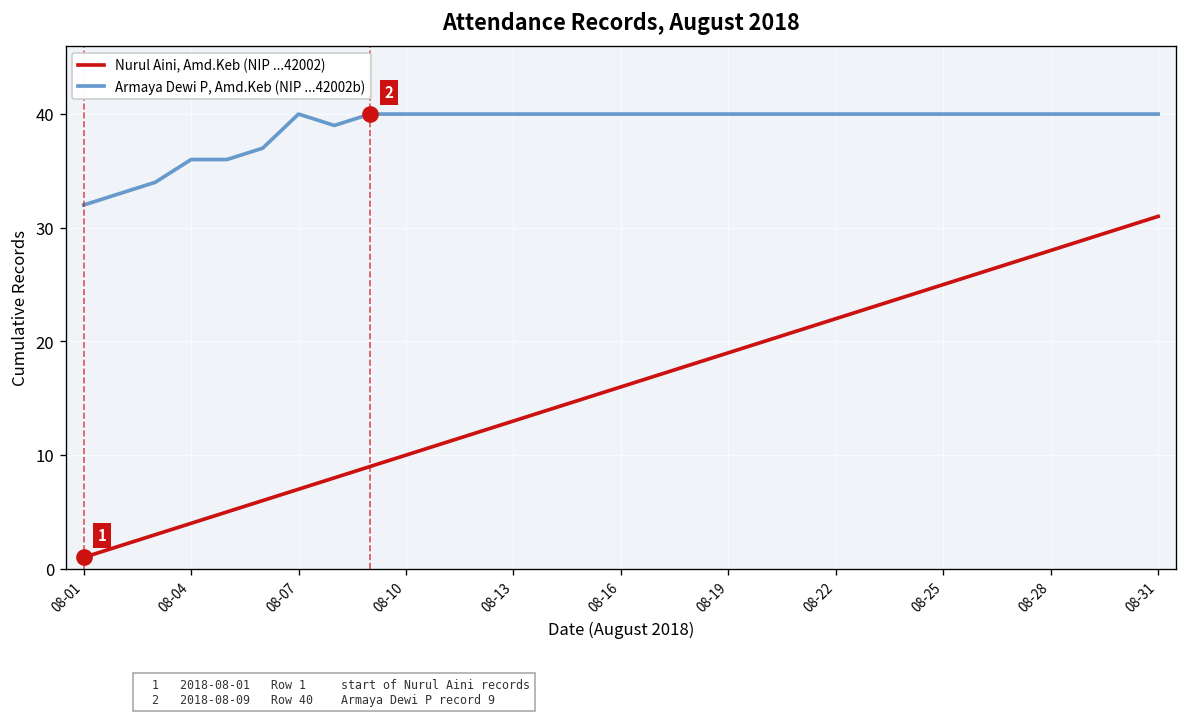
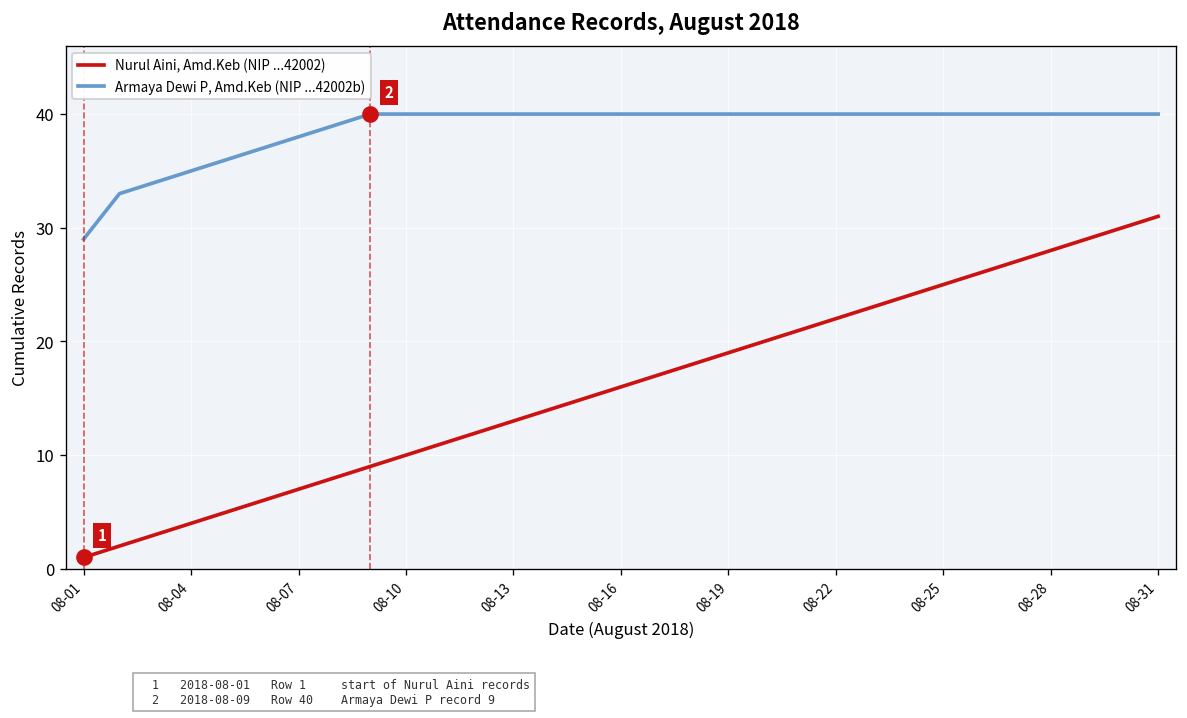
Armaya Dewi P, Amd.Keb (NIP ...42002b), 08-01: 32 -> 29
Armaya Dewi P, Amd.Keb (NIP ...42002b), 08-04: 36 -> 35
Armaya Dewi P, Amd.Keb (NIP ...42002b), 08-07: 40 -> 38
